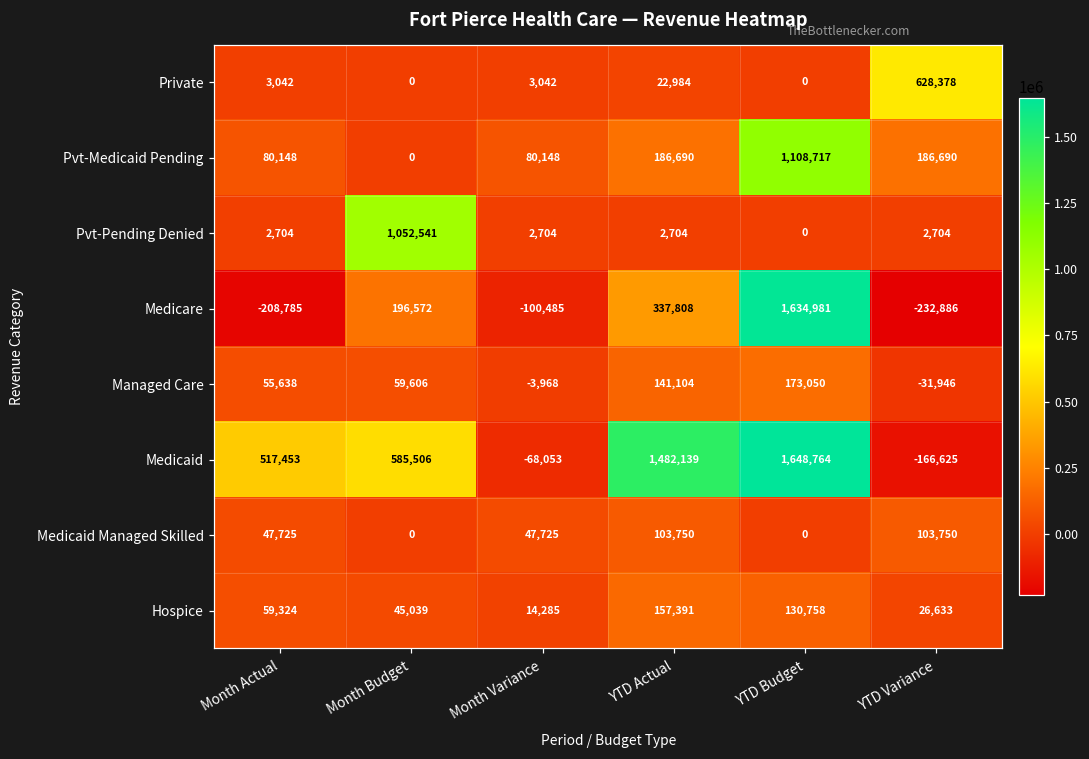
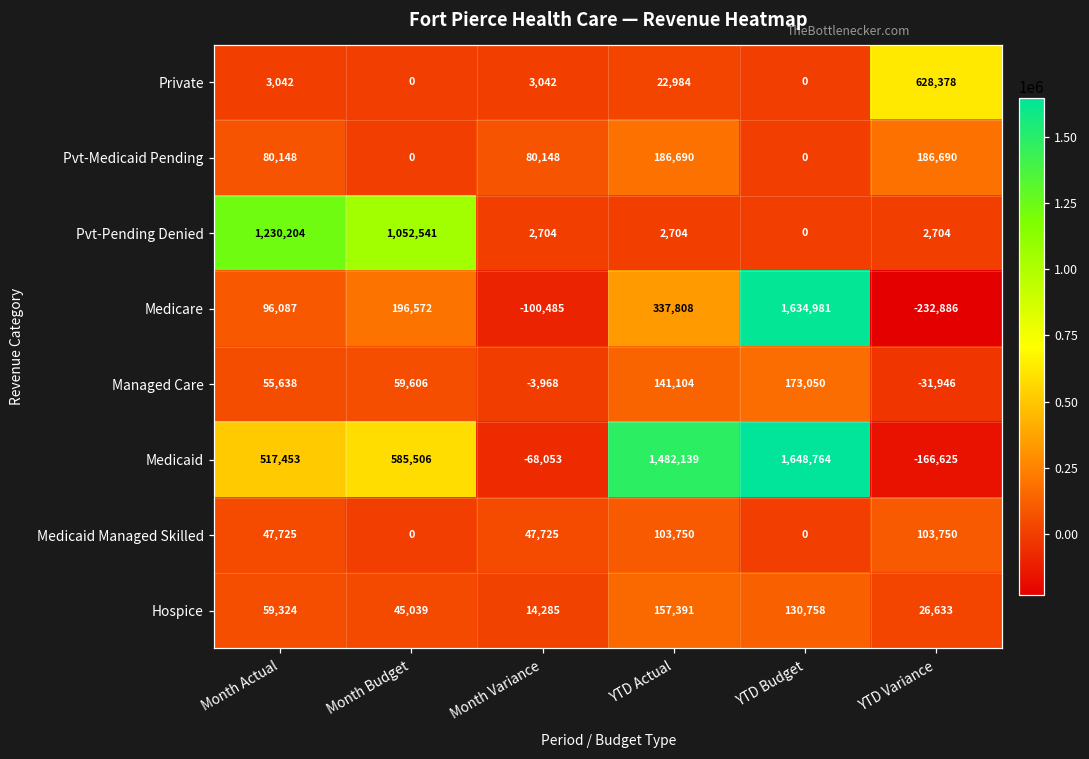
Pvt-Medicaid Pending, YTD Budget: 1,108,717 -> 0
Pvt-Pending Denied, Month Actual: 2,704 -> 1,230,204
Medicare, Month Actual: -208,785 -> 96,087
